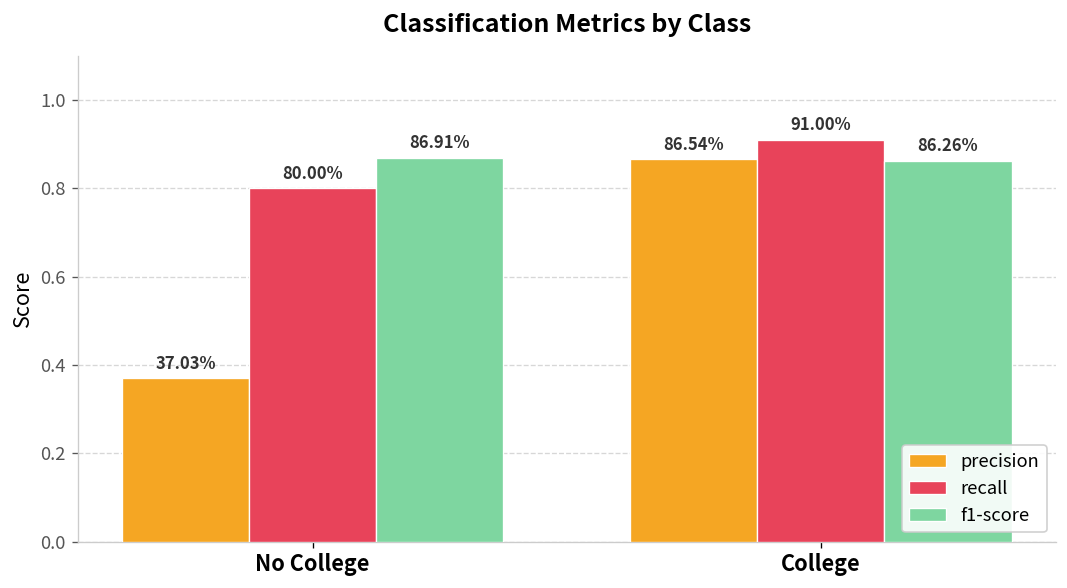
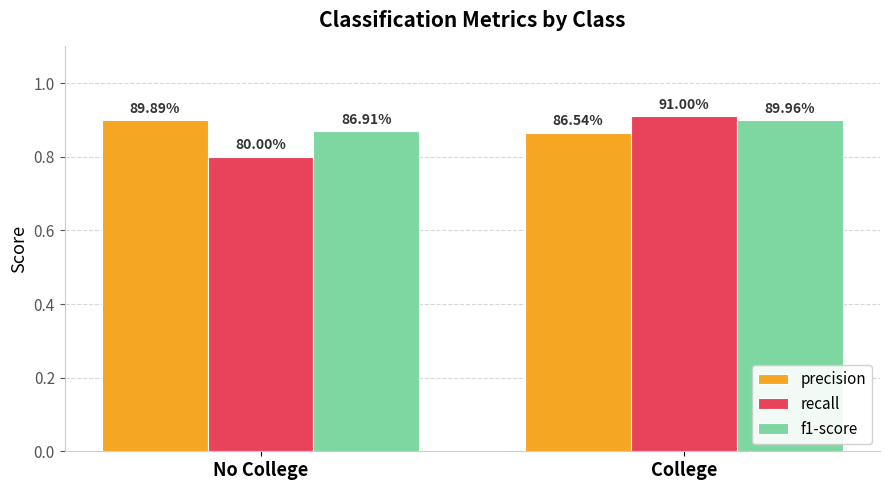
precision, No College: 37.03% -> 89.89%
f1-score, College: 86.26% -> 89.96%
